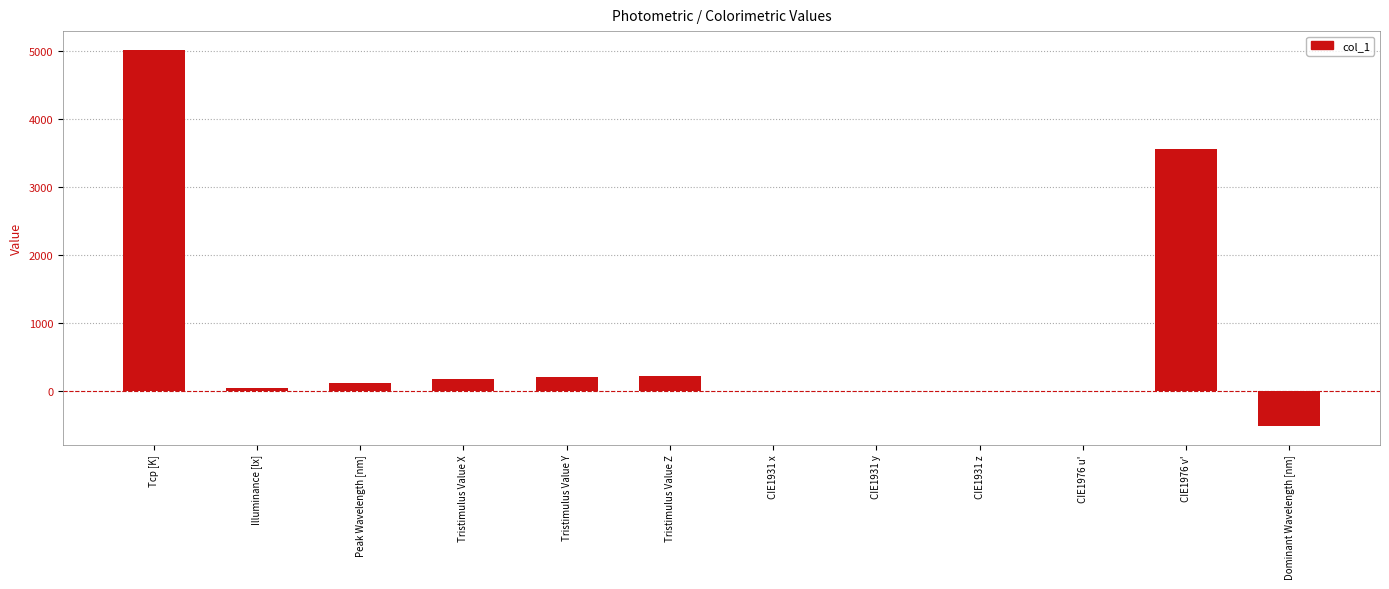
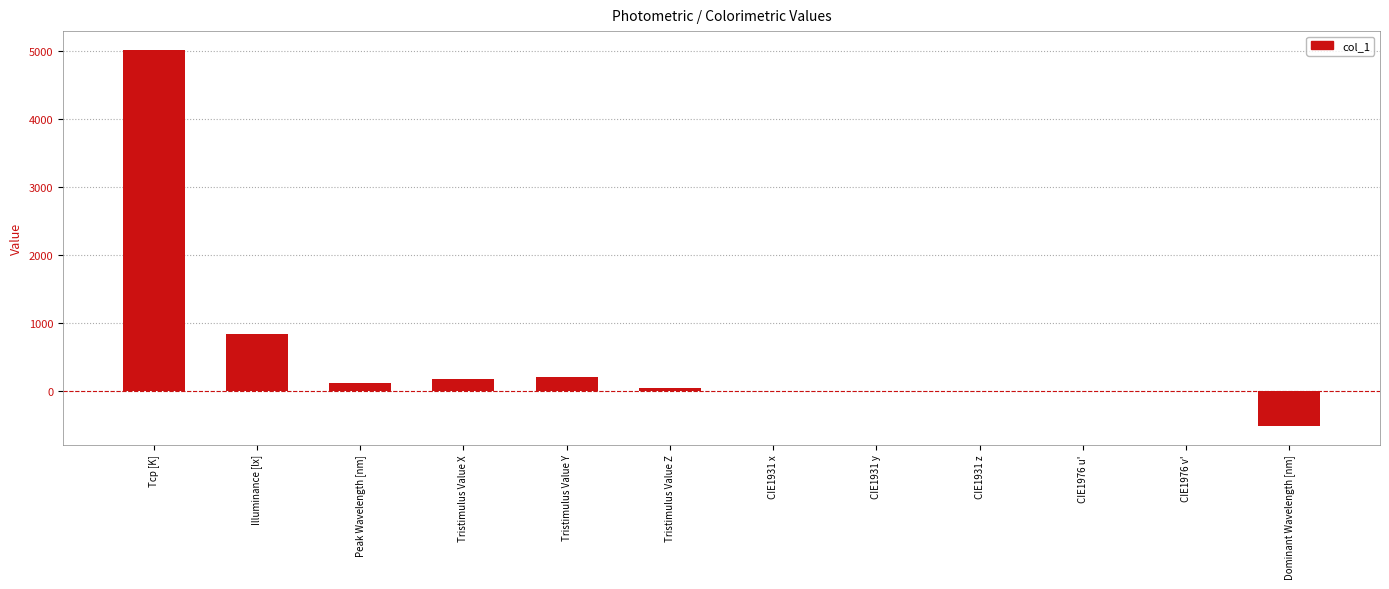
Illuminance [lx]: 0 -> 800
Tristimulus Value Z: 200 -> 0
CIE1976 v': 3600 -> 0
